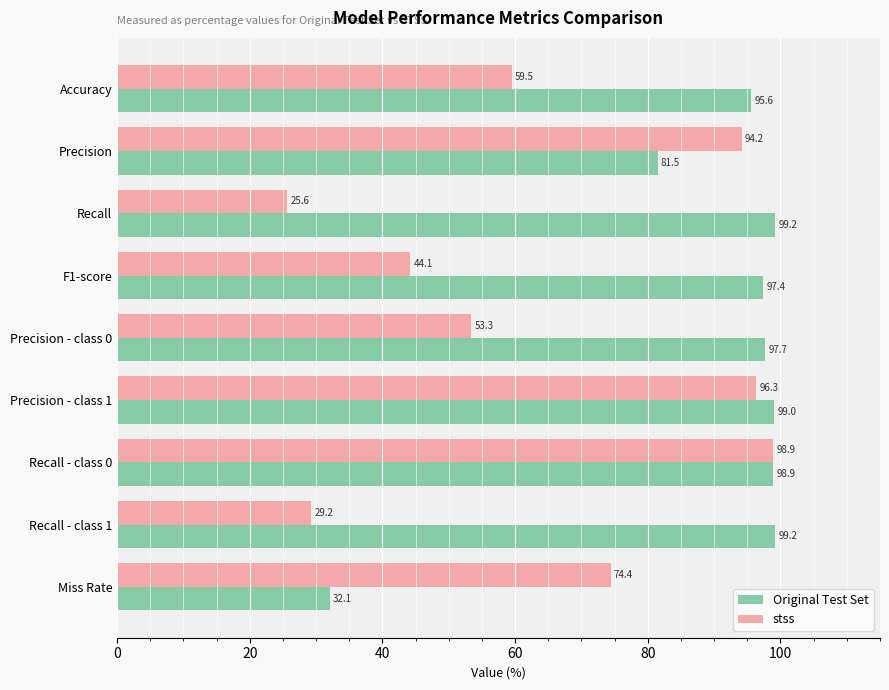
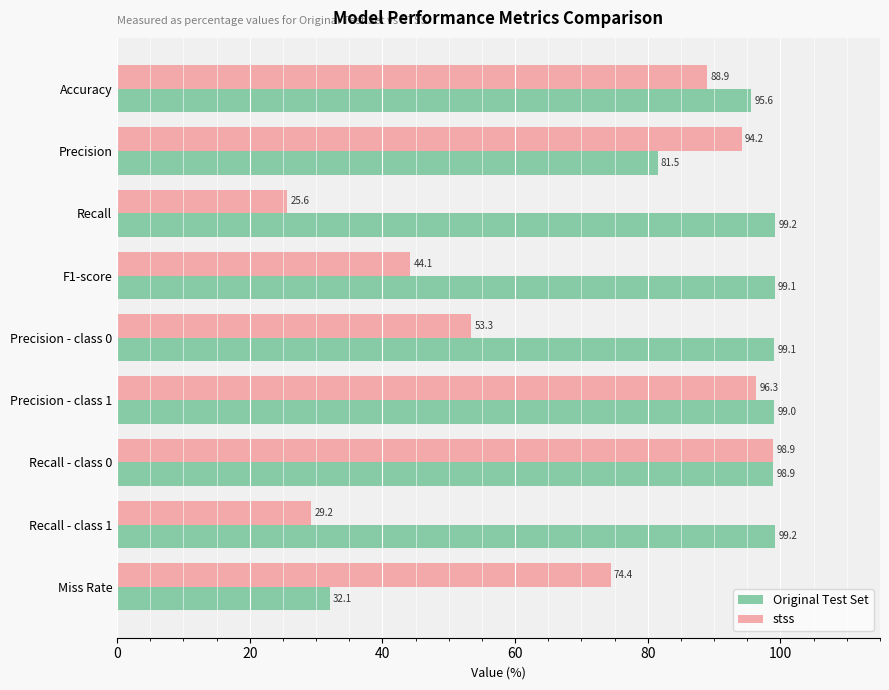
stss, Accuracy: 59.5 -> 88.9
Original Test Set, F1-score: 97.4 -> 99.1
Original Test Set, Precision - class 0: 97.7 -> 99.1
